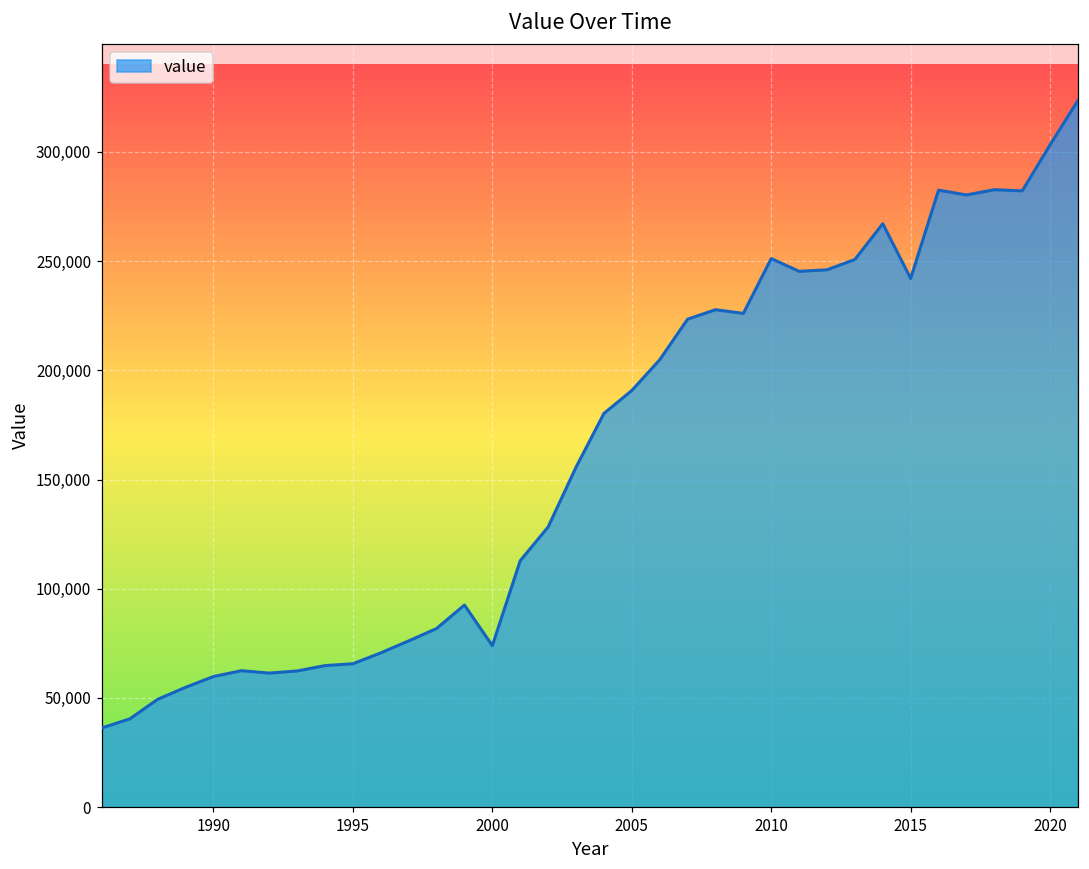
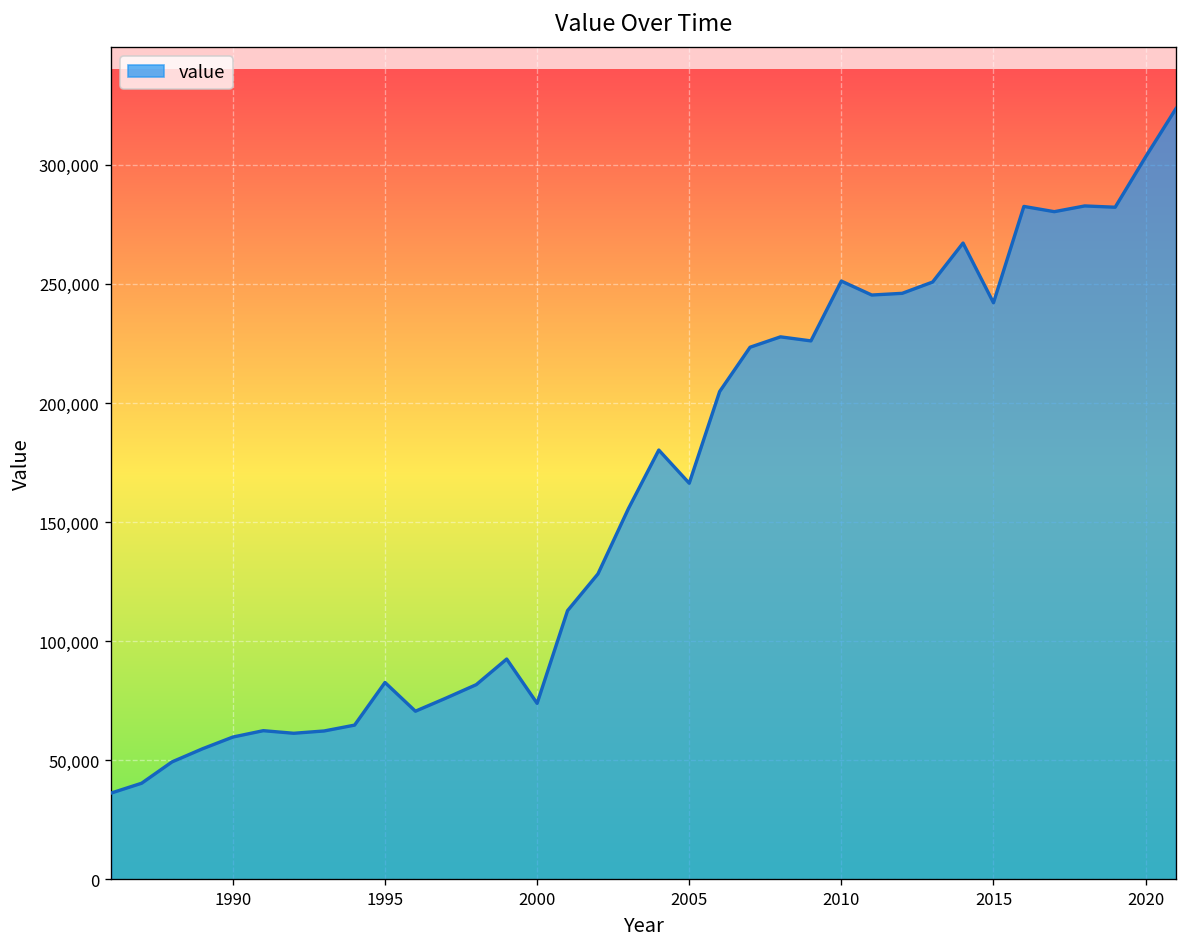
1995: 66,000 -> 83,000
2005: 191,000 -> 166,000
